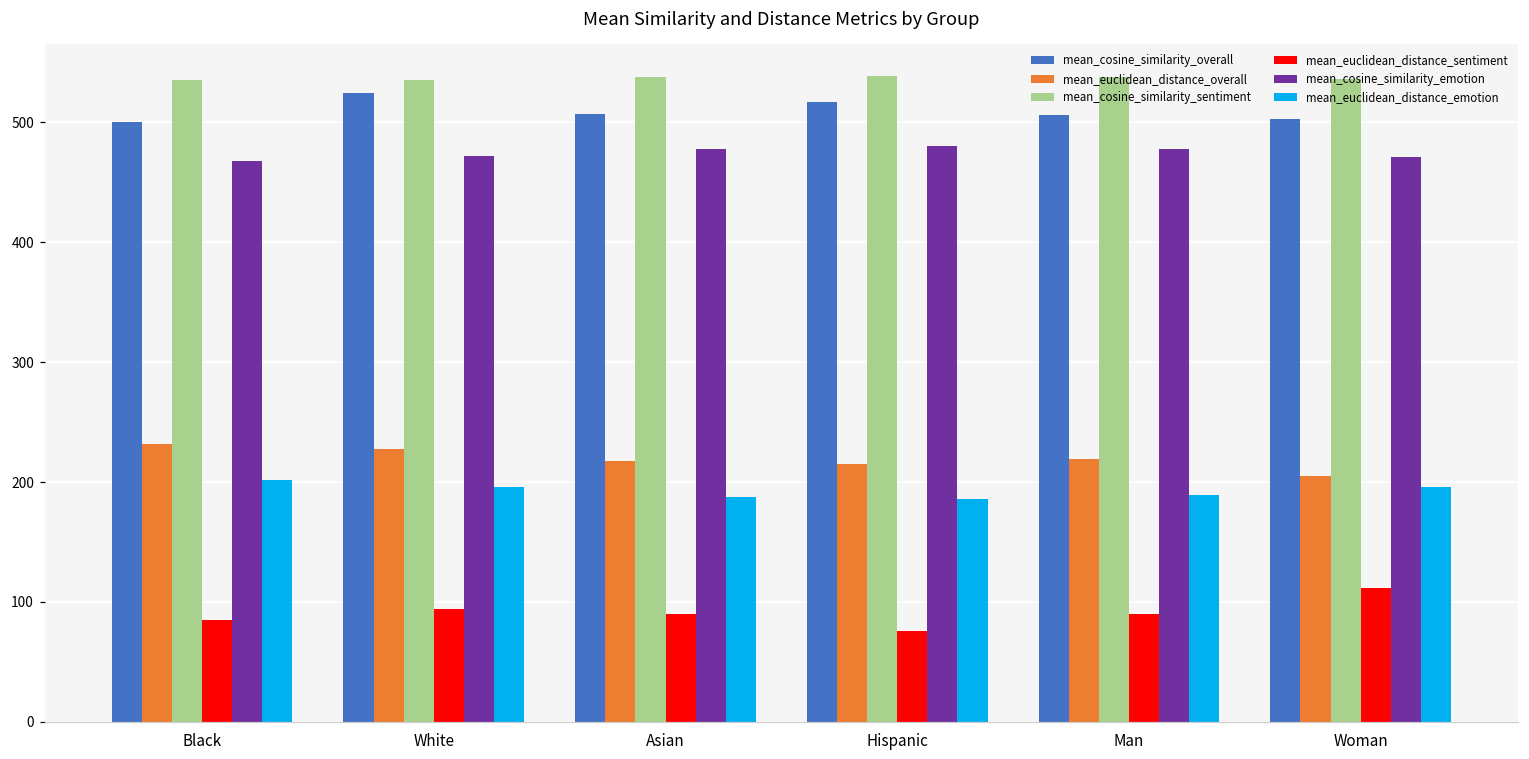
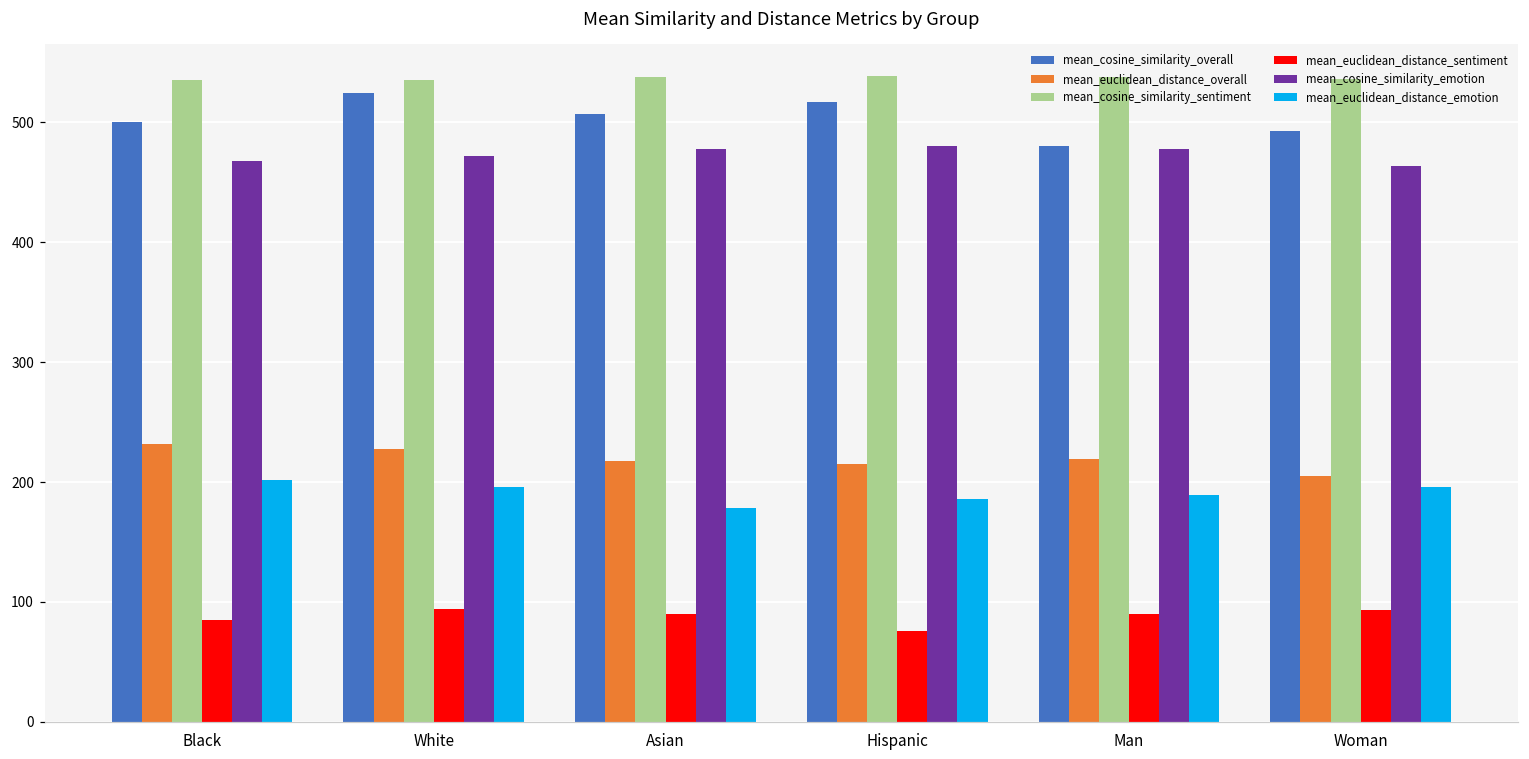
mean_euclidean_distance_emotion, Asian: 187 -> 179
mean_cosine_similarity_overall, Man: 506 -> 480
mean_cosine_similarity_overall, Woman: 503 -> 493
mean_euclidean_distance_sentiment, Woman: 111 -> 94
mean_cosine_similarity_emotion, Woman: 471 -> 464
